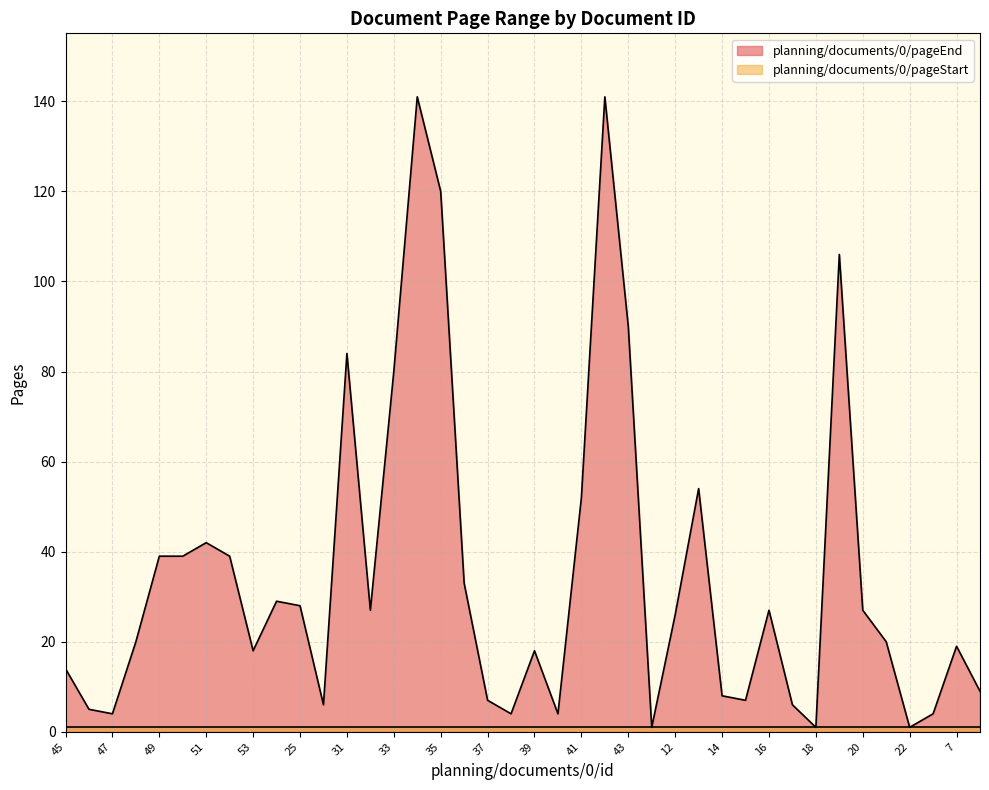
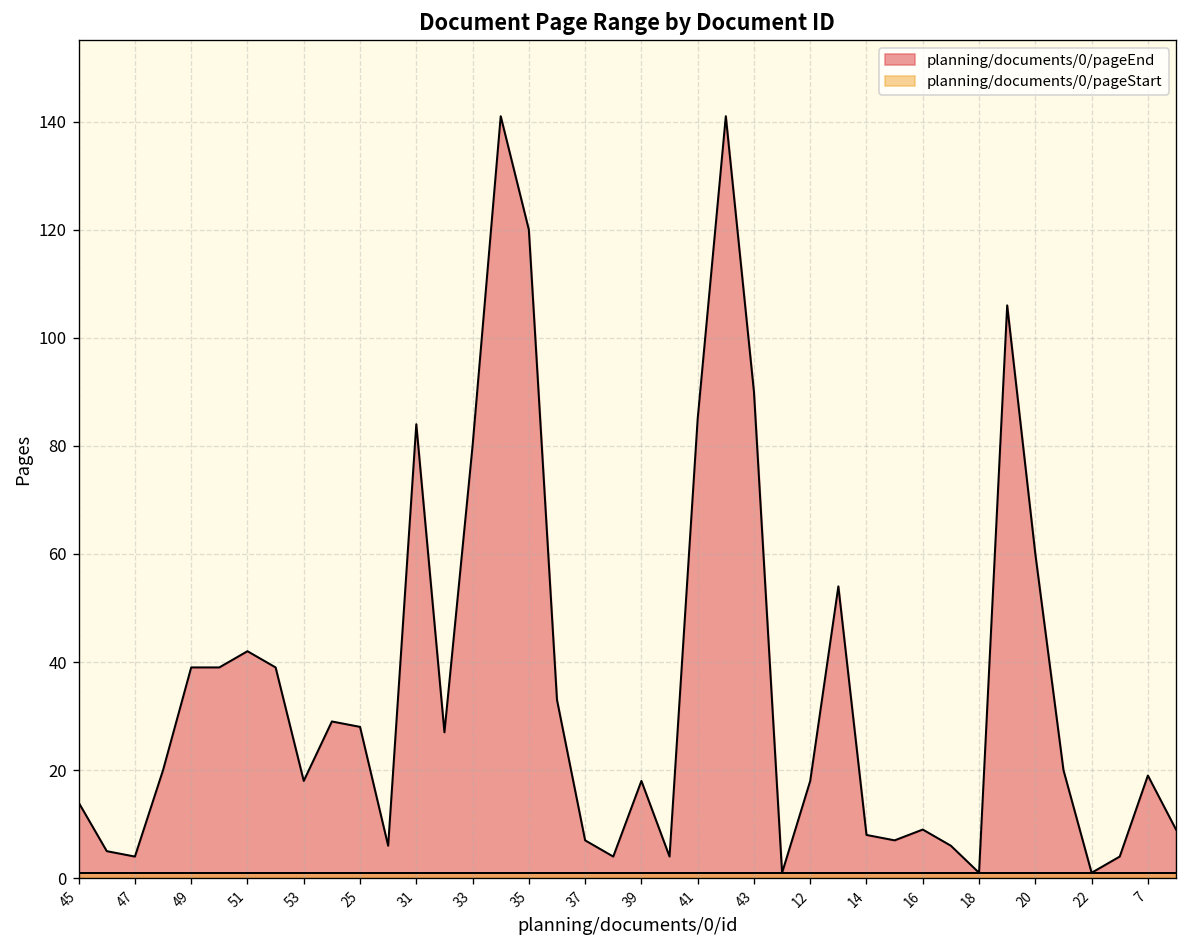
planning/documents/0/pageEnd, 41: 52 -> 85
planning/documents/0/pageEnd, 12: 26 -> 18
planning/documents/0/pageEnd, 16: 27 -> 9
planning/documents/0/pageEnd, 20: 27 -> 60
